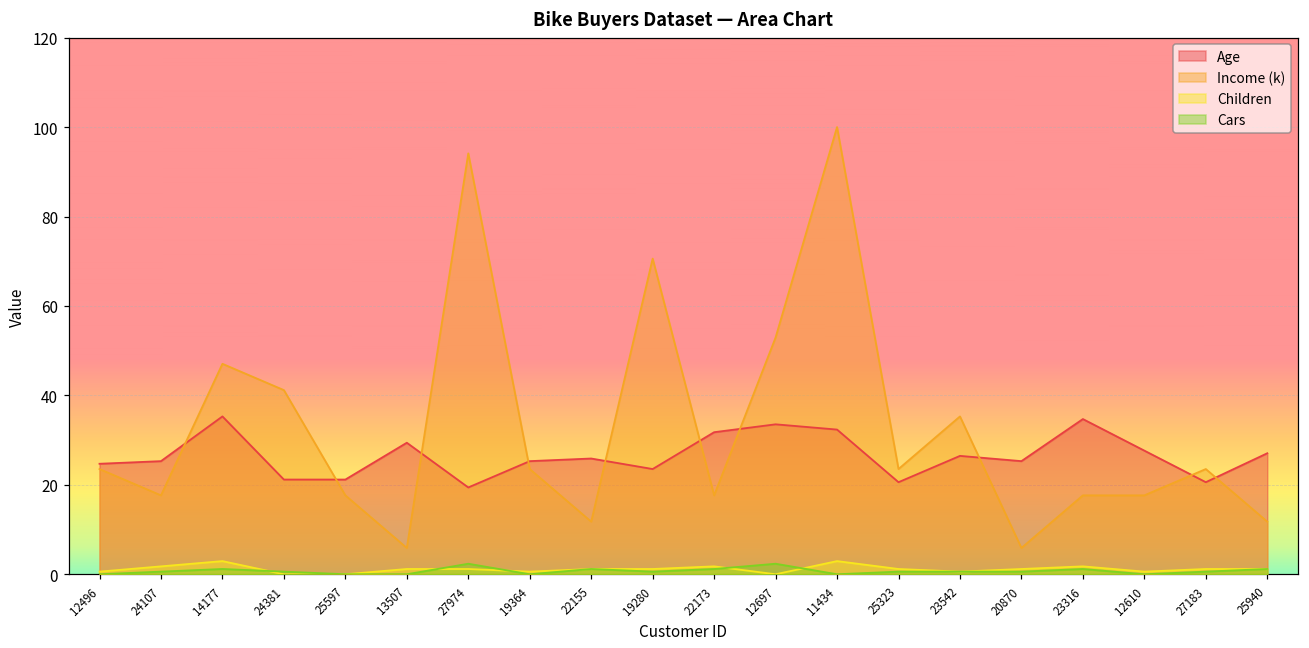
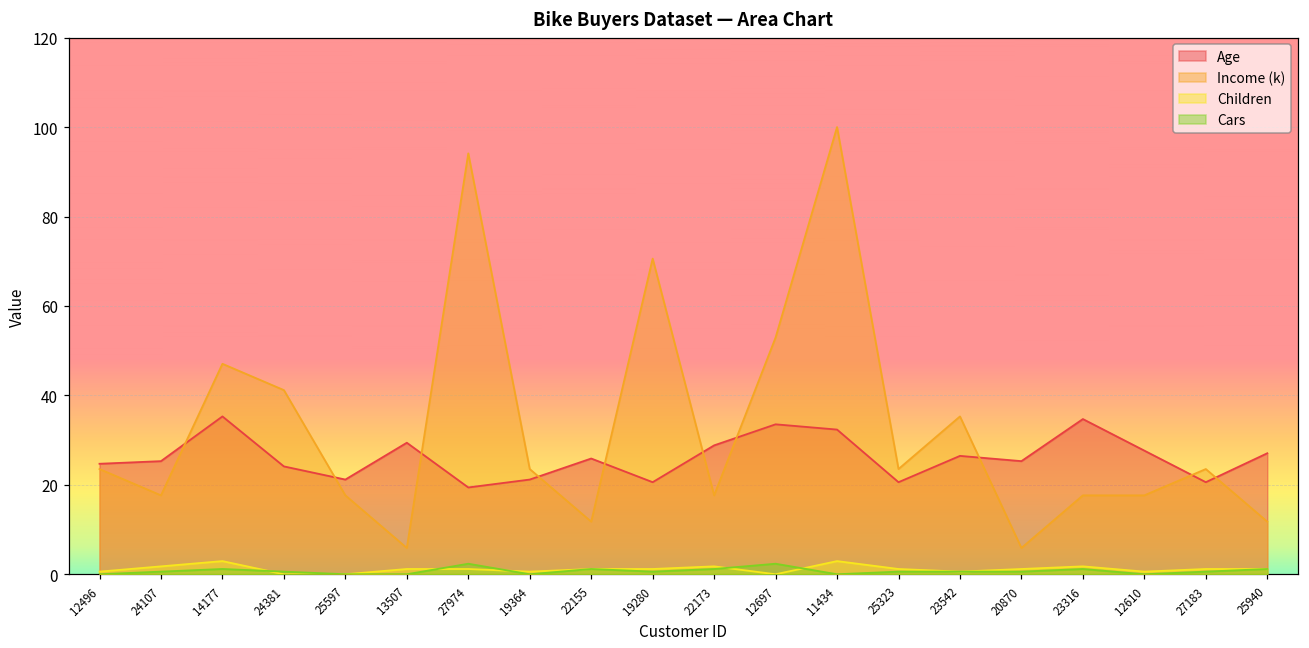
Age, 24381: 21 -> 24
Age, 19364: 25 -> 21
Age, 19280: 24 -> 21
Age, 22173: 32 -> 29
